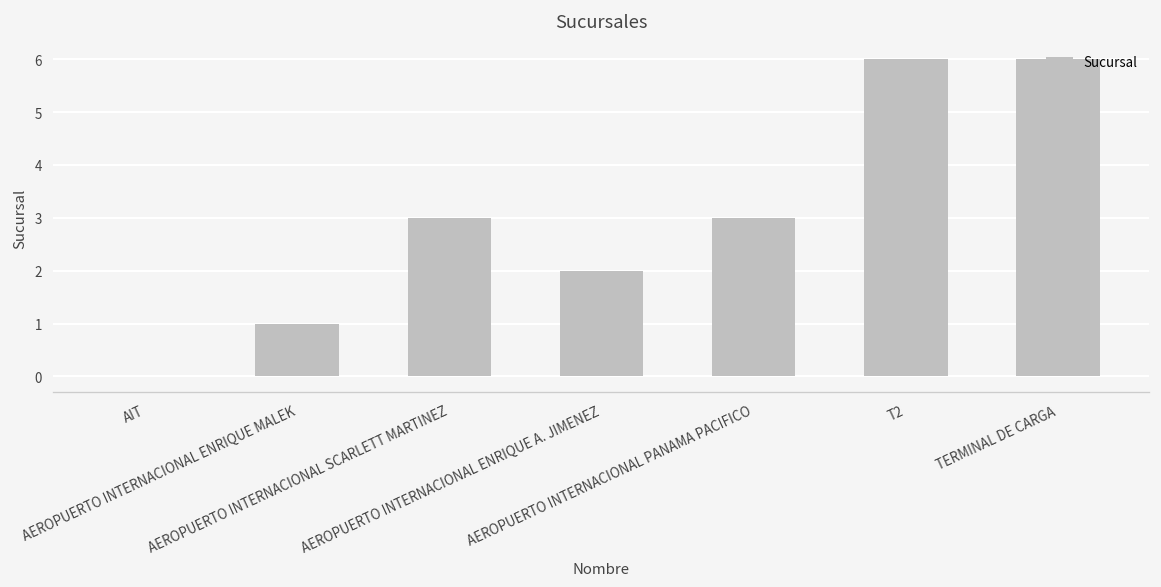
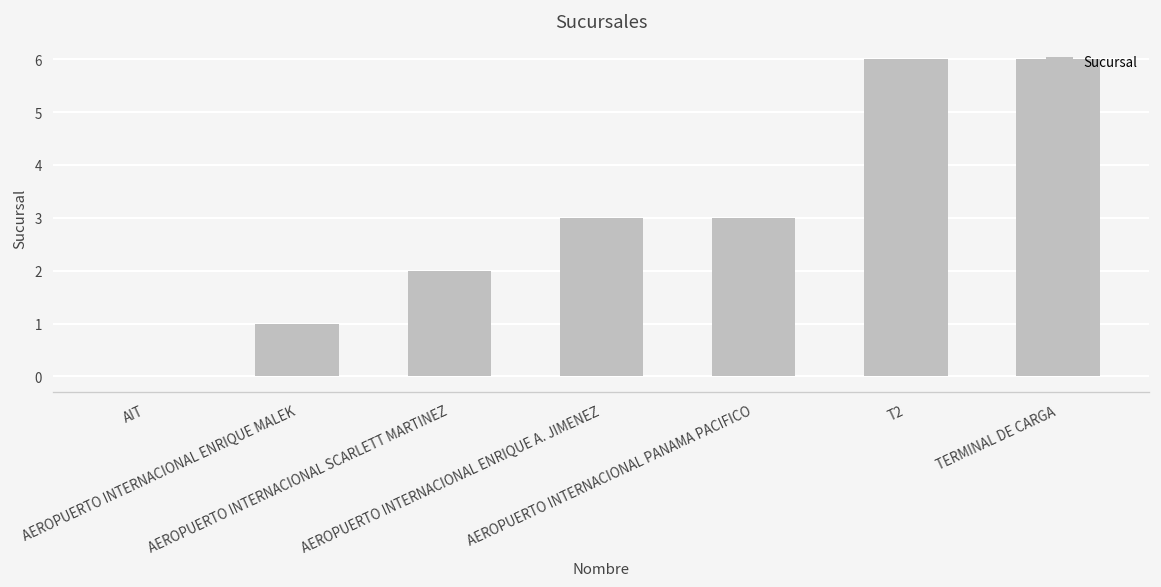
AEROPUERTO INTERNACIONAL SCARLETT MARTINEZ: 3 -> 2
AEROPUERTO INTERNACIONAL ENRIQUE A. JIMENEZ: 2 -> 3
